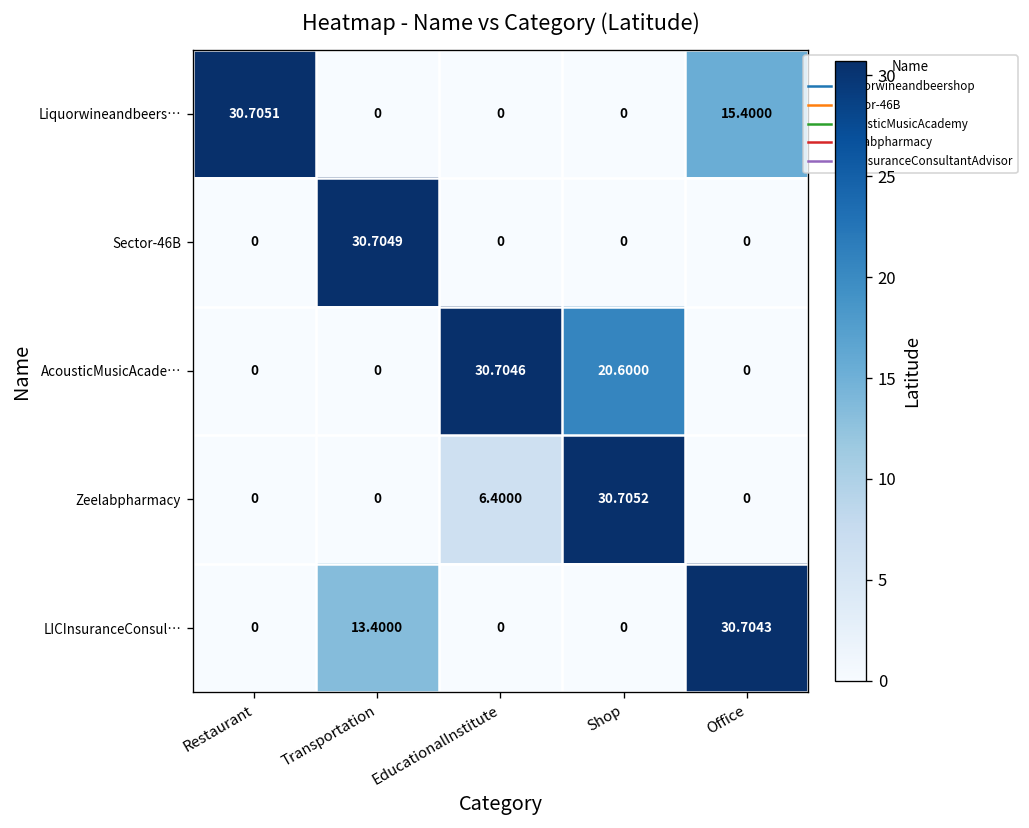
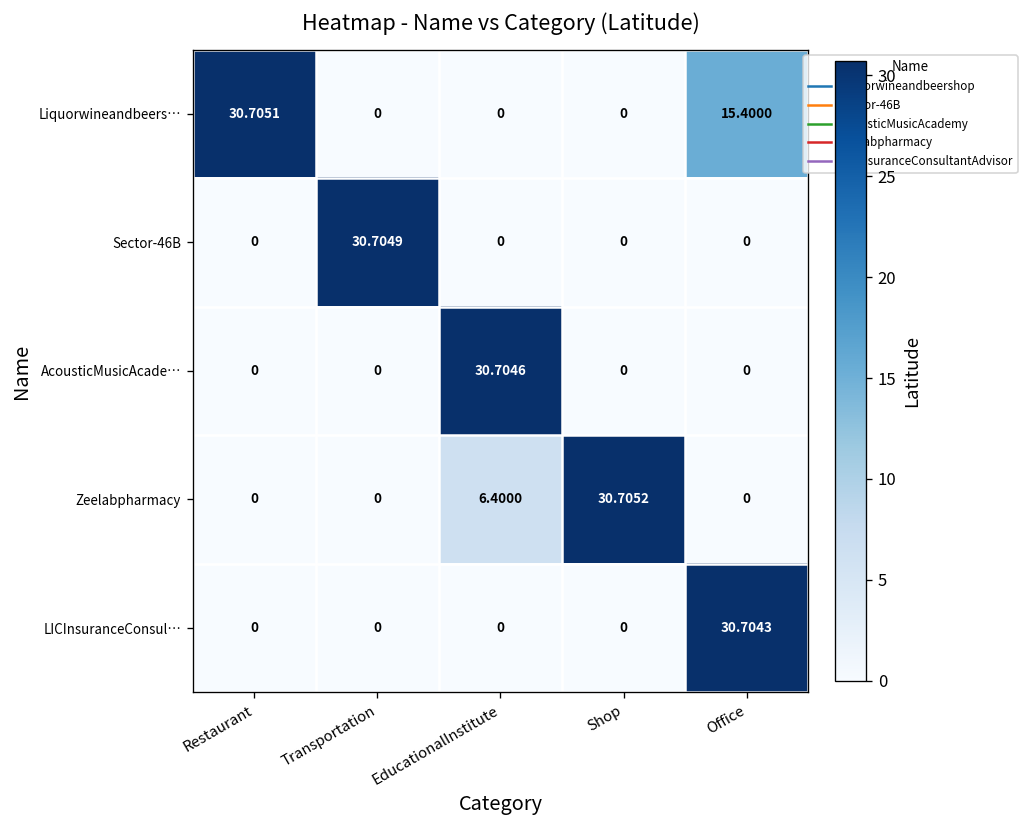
AcousticMusicAcade…, Shop: 20.6000 -> 0
LICInsuranceConsul…, Transportation: 13.4000 -> 0
